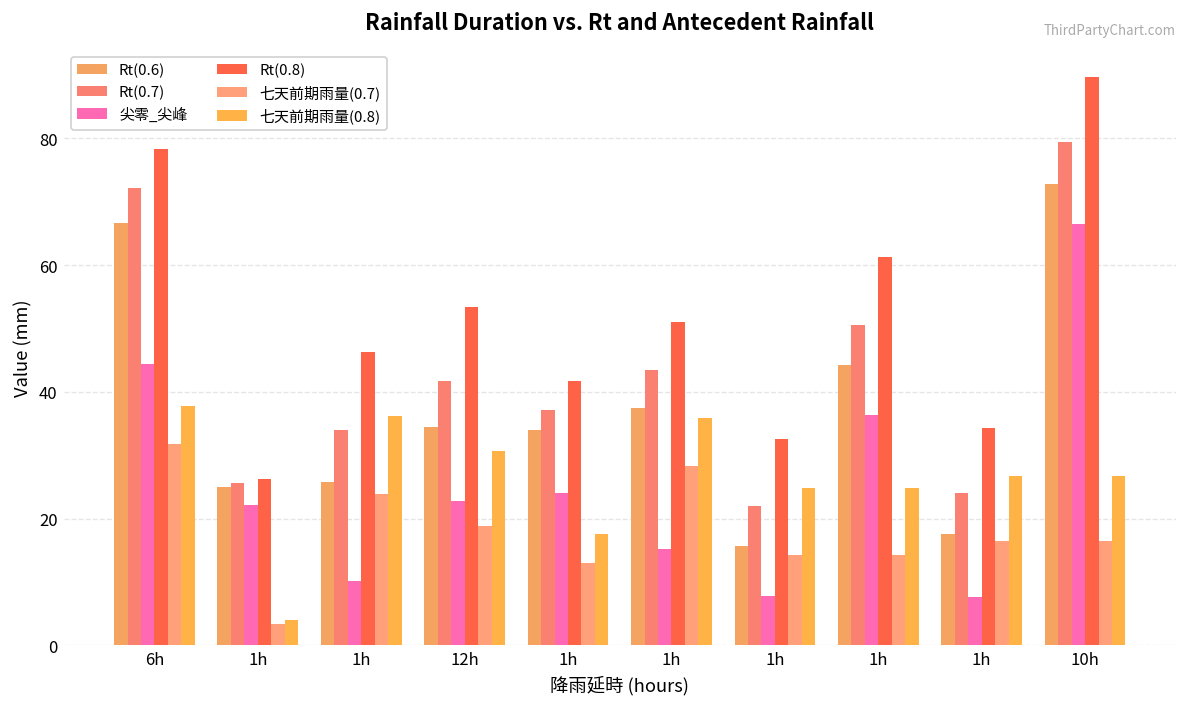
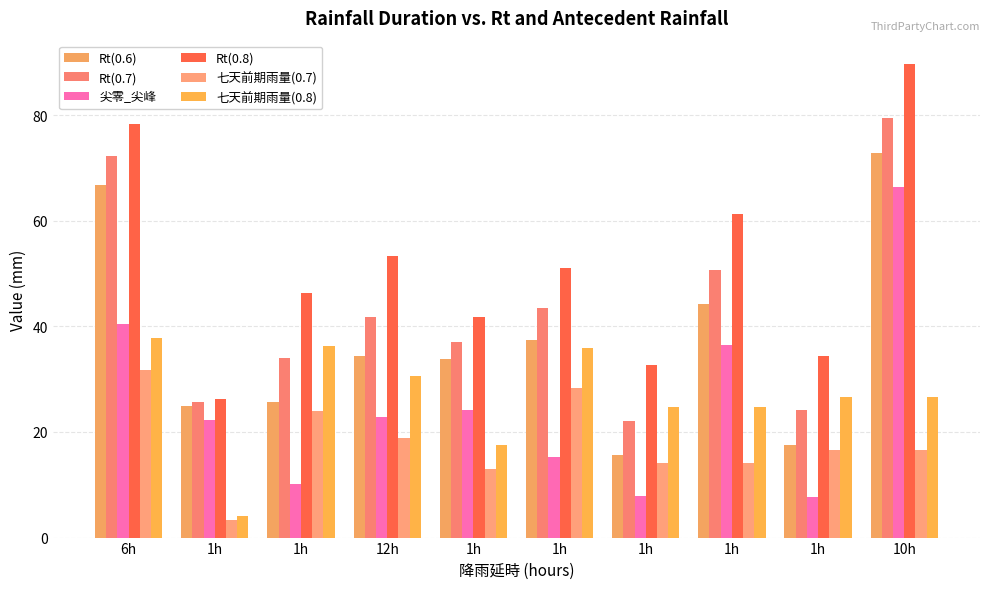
尖零_尖峰, 6h: 44 -> 41
